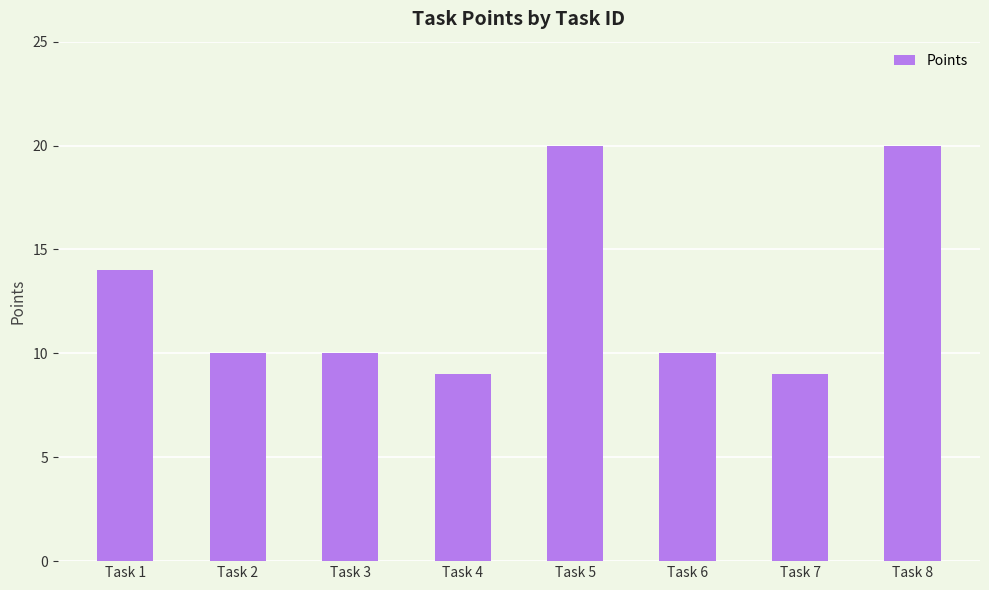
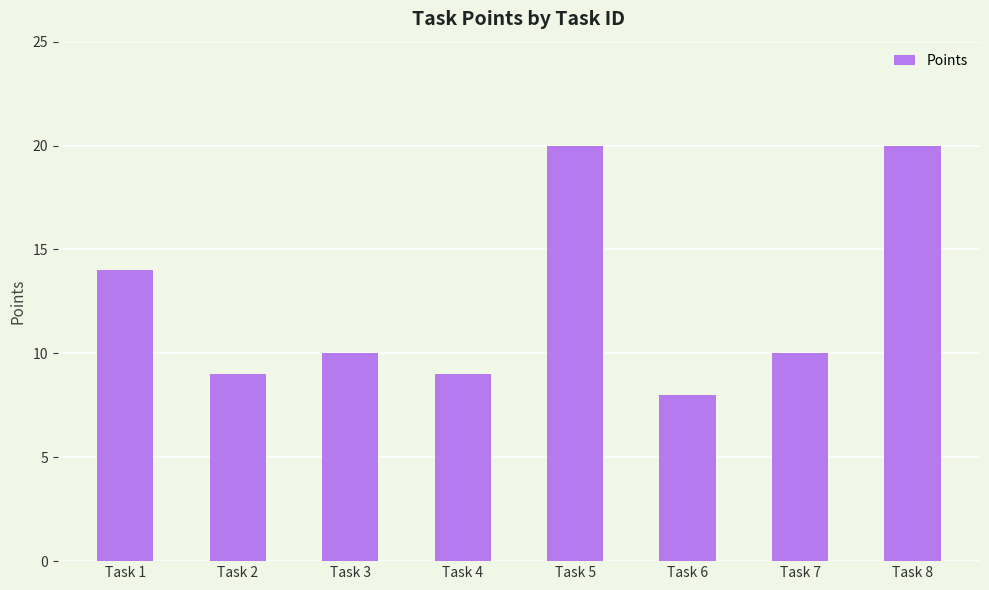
Task 2: 10 -> 9
Task 6: 10 -> 8
Task 7: 9 -> 10
